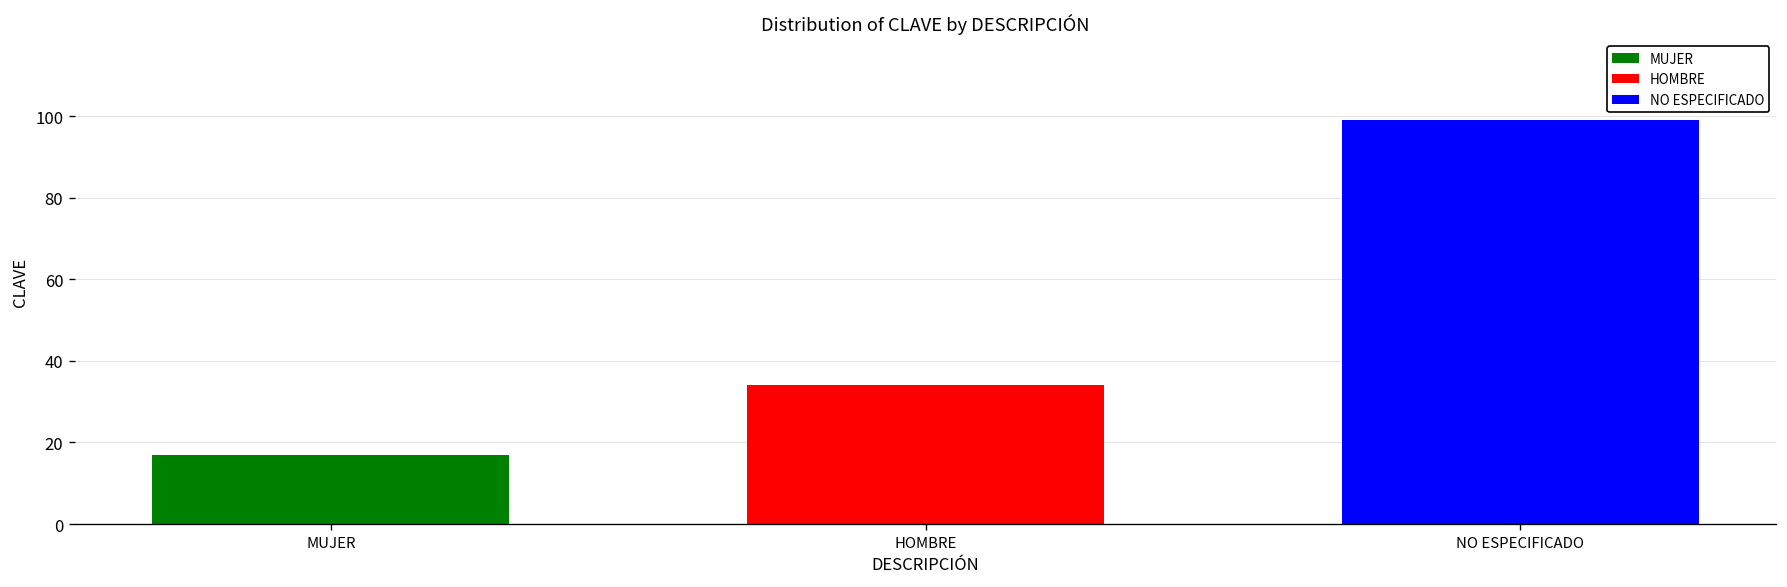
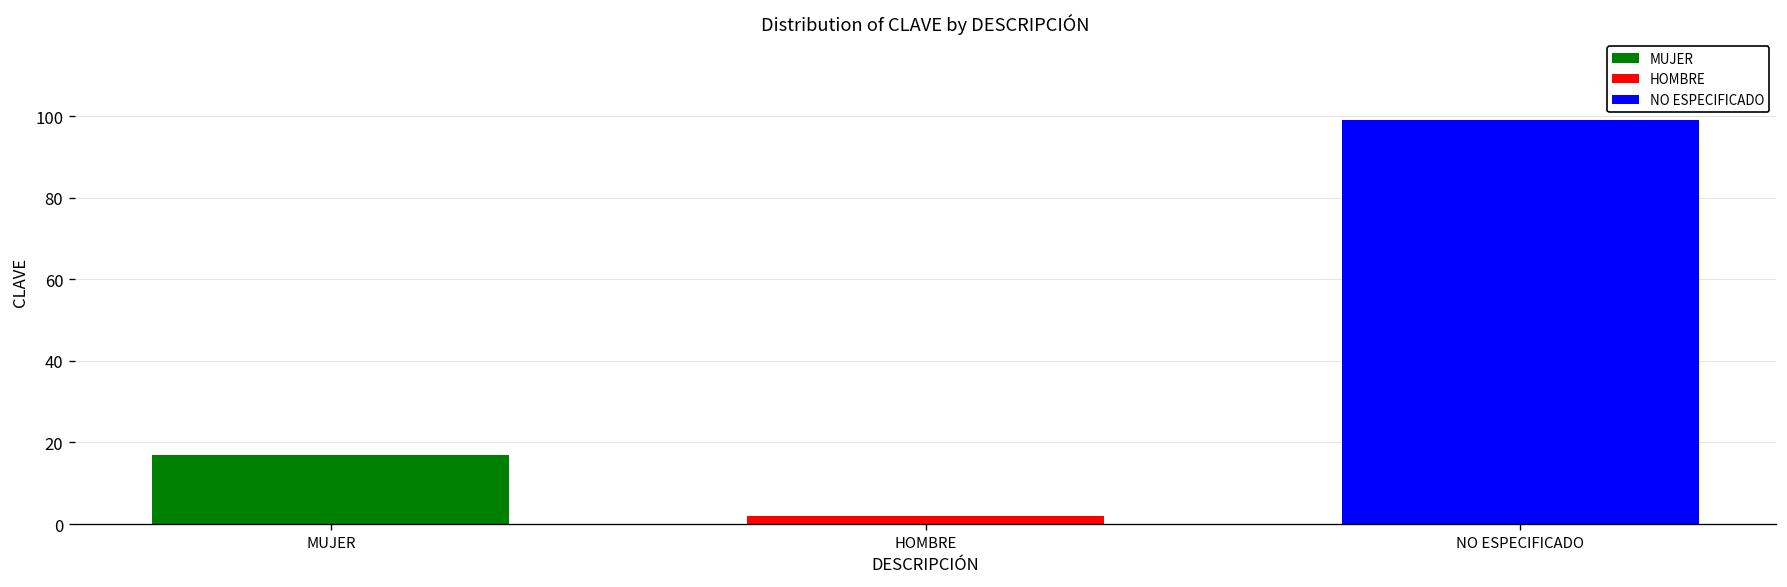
HOMBRE: 34 -> 2
